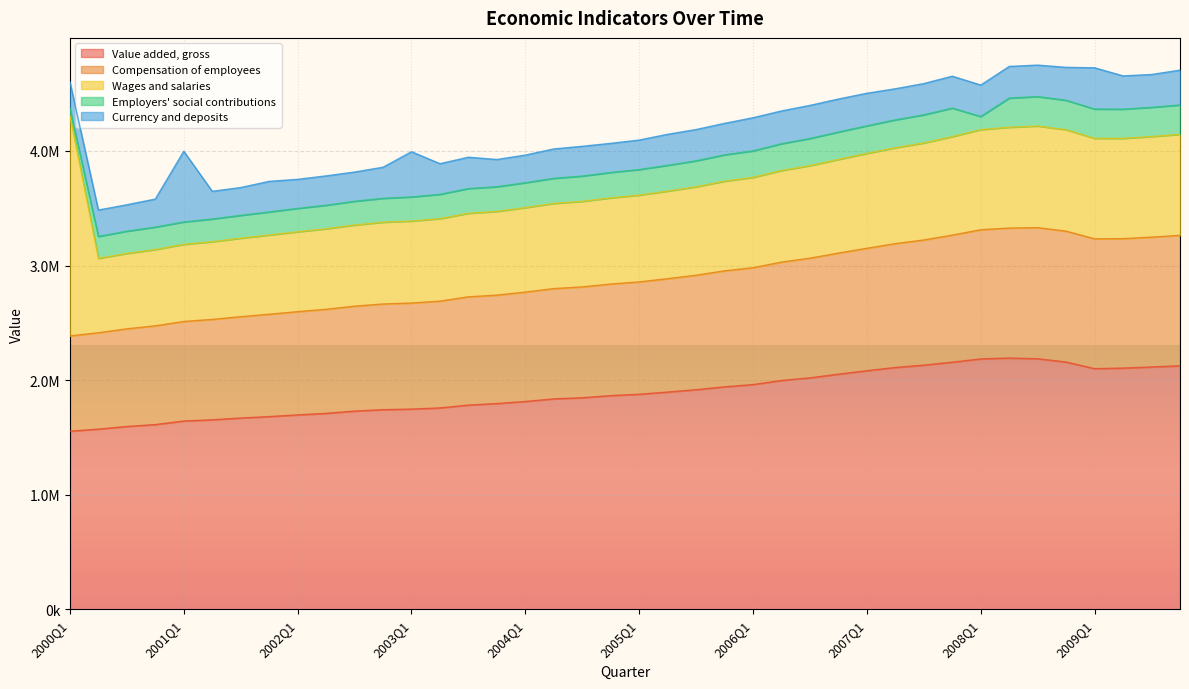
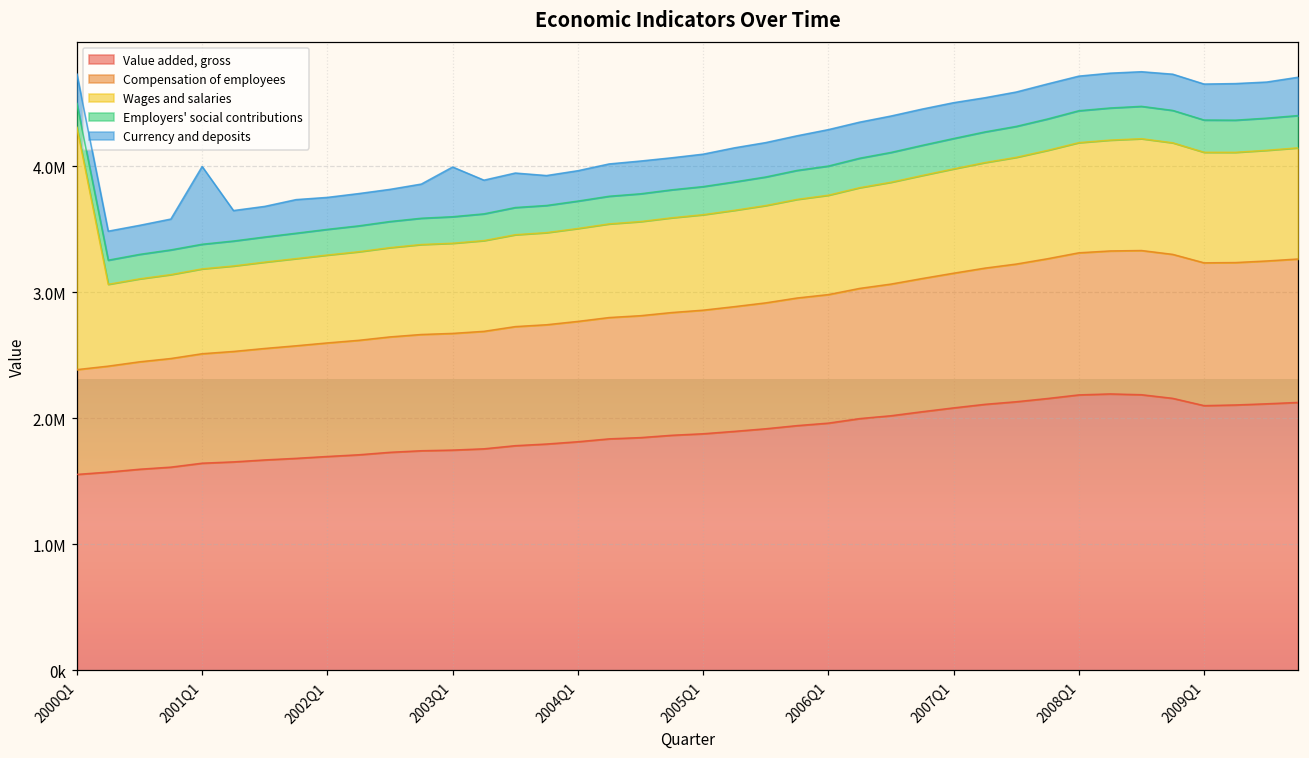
Employers' social contributions, 2000Q1: 60000 -> 190000
Employers' social contributions, 2008Q1: 110000 -> 250000
Currency and deposits, 2009Q1: 360000 -> 290000
